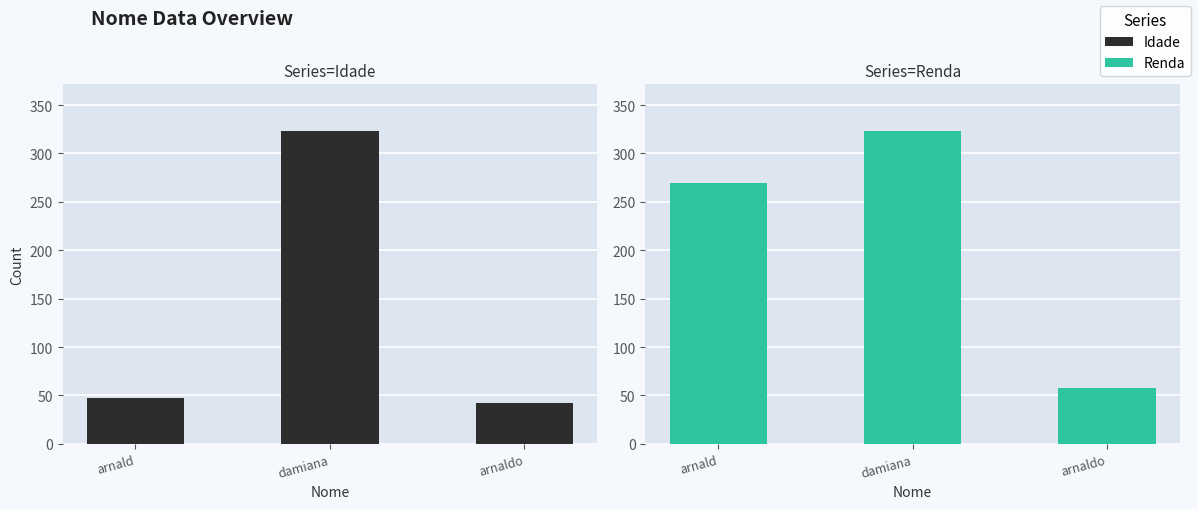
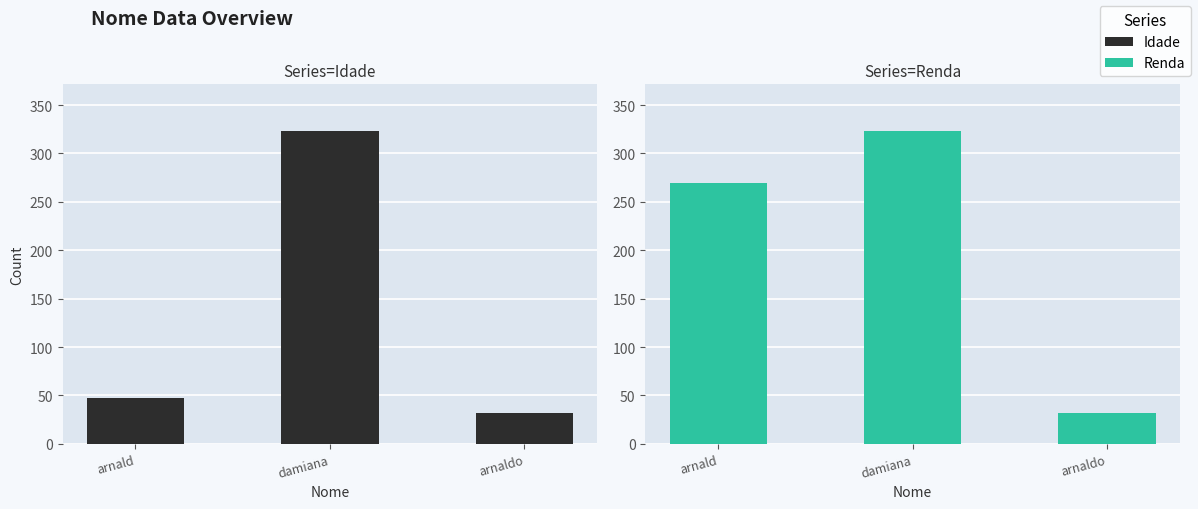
Series=Idade, arnaldo: 40 -> 30
Series=Renda, arnaldo: 60 -> 30
